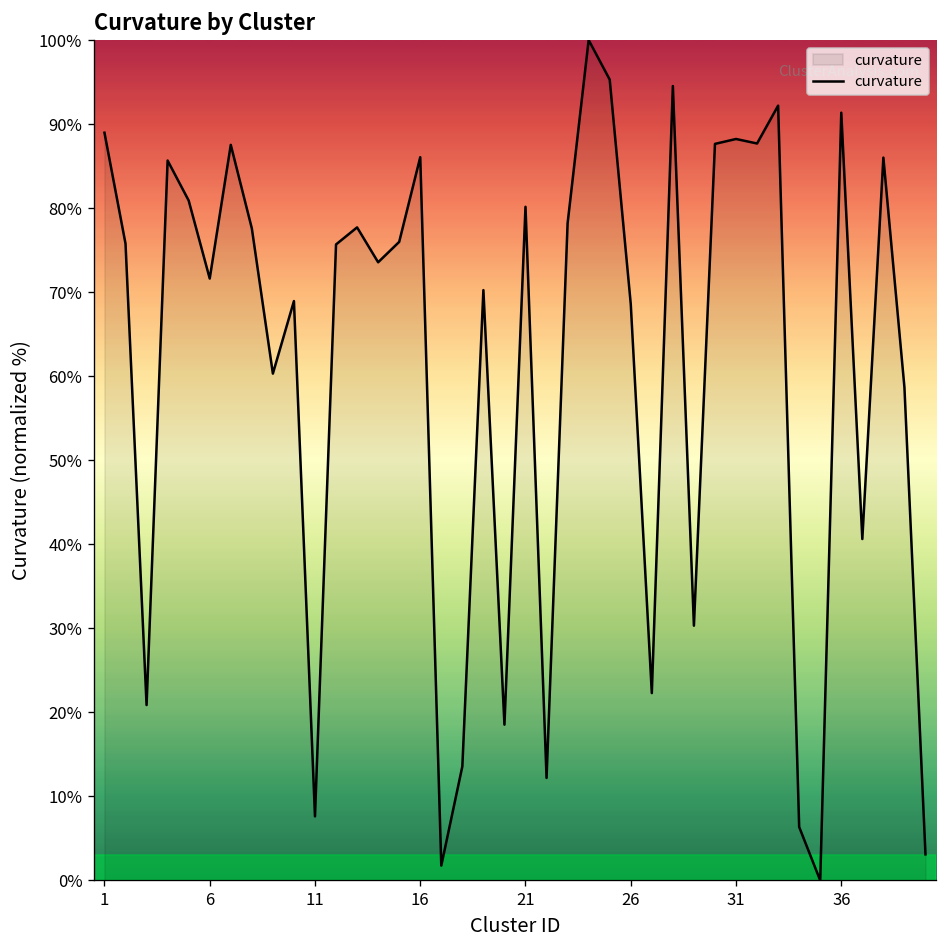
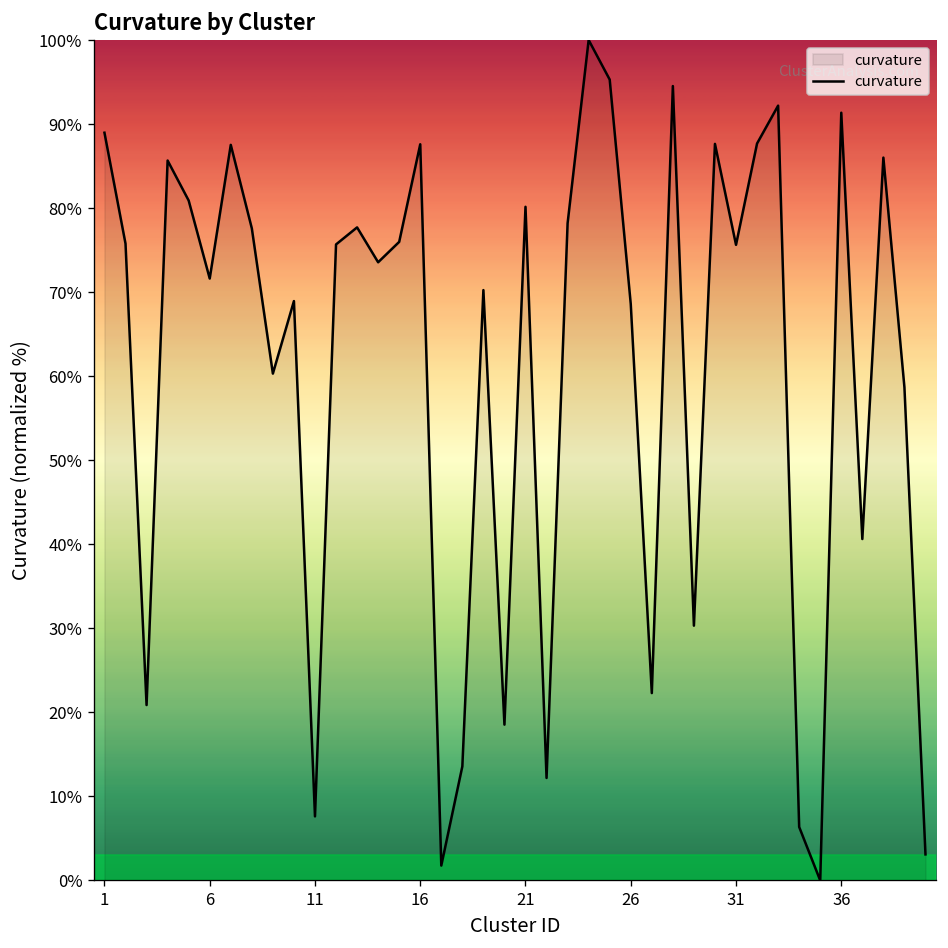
16: 86% -> 88%
31: 88% -> 76%
